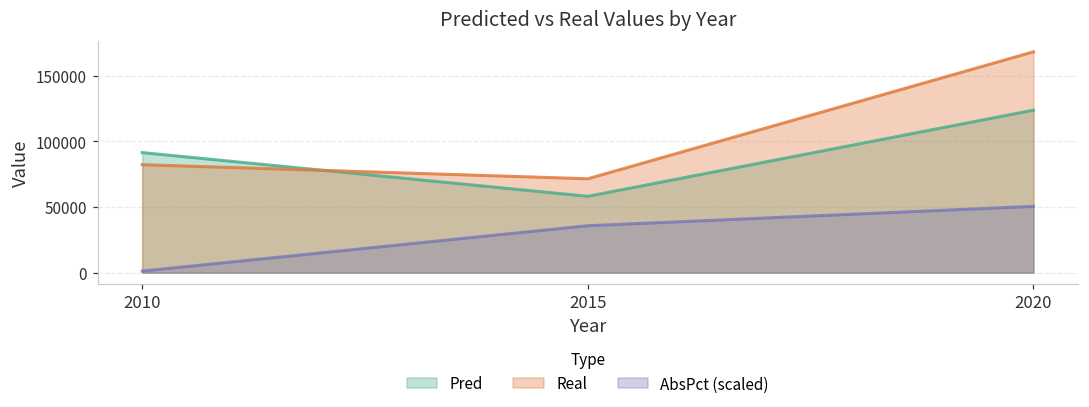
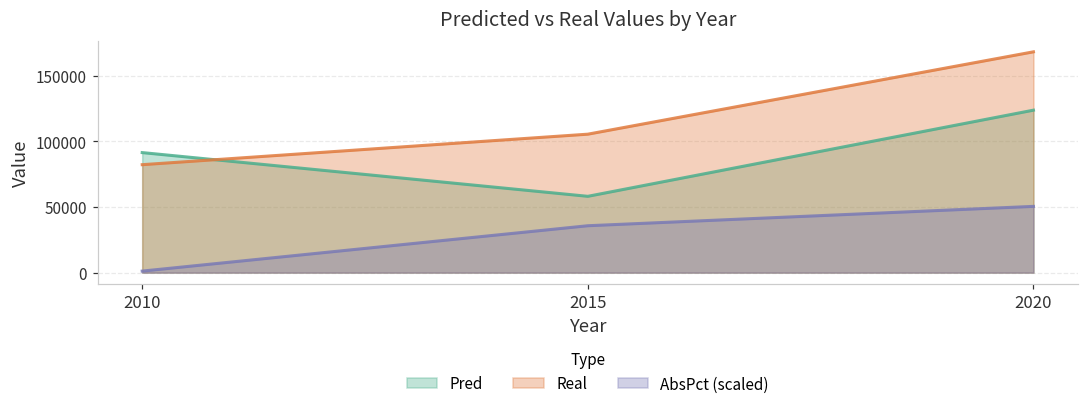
Real, 2015: 71000 -> 105000
